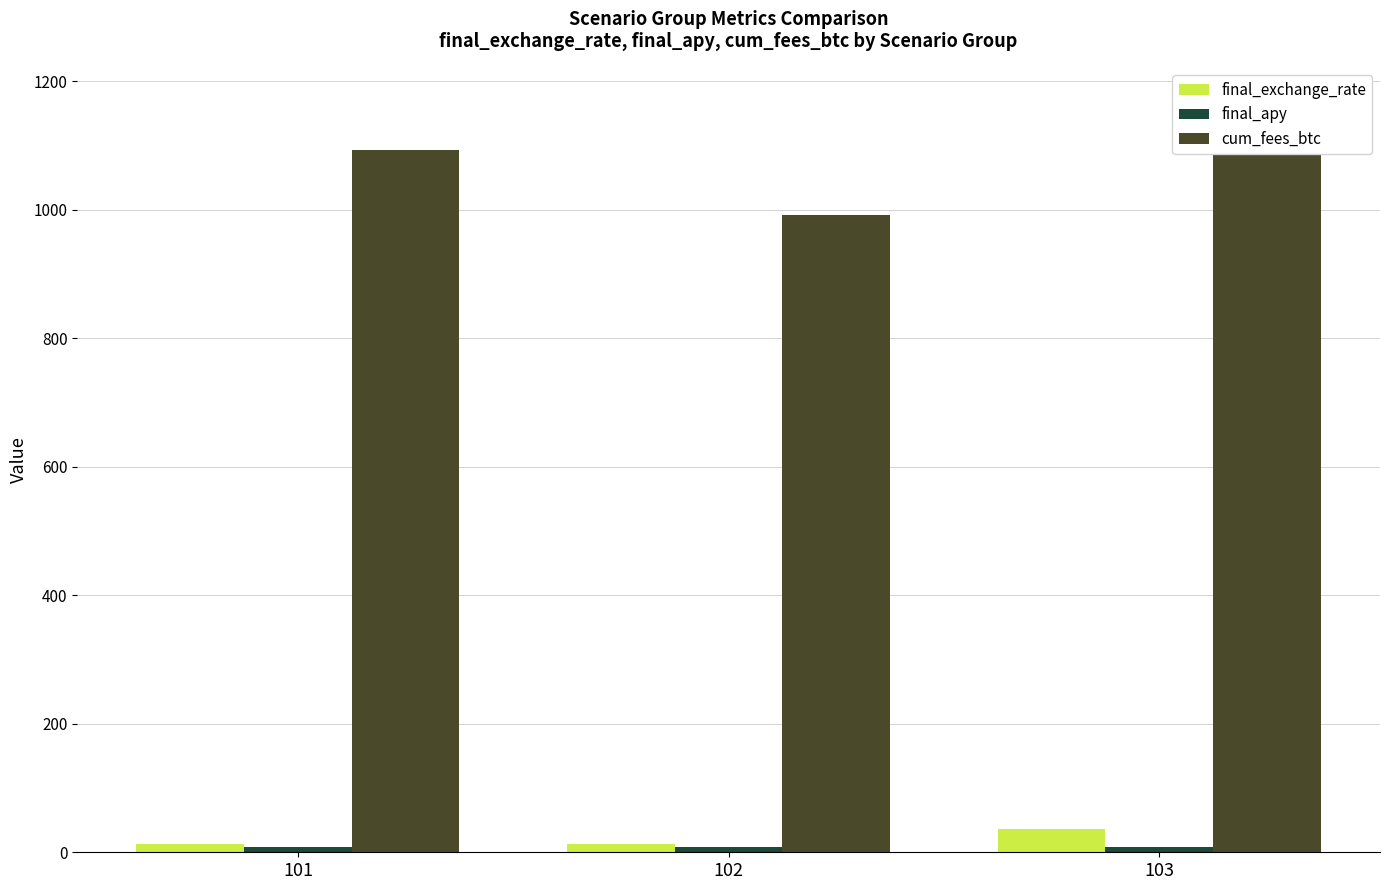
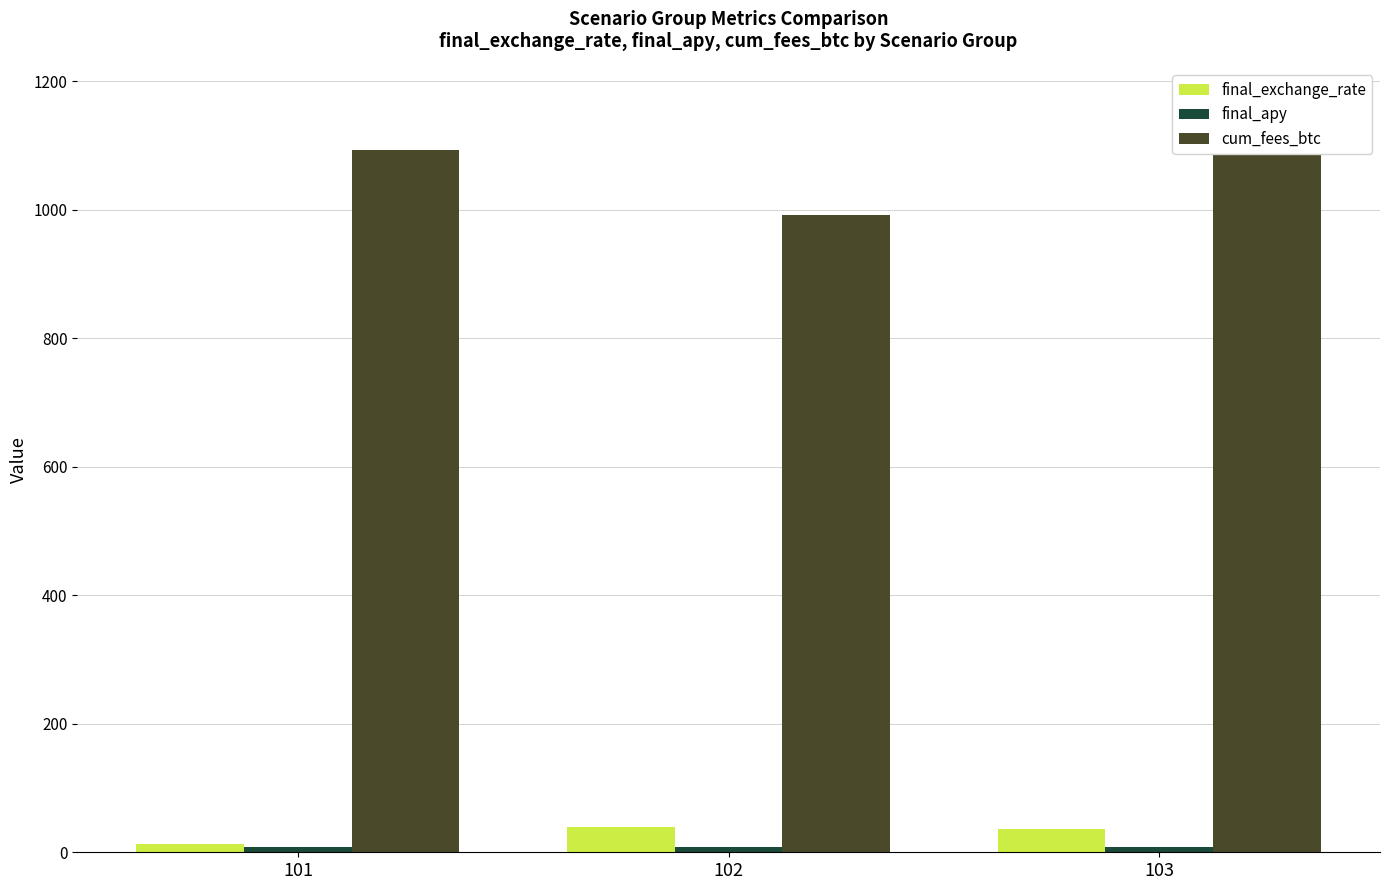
final_exchange_rate, 102: 10 -> 40
